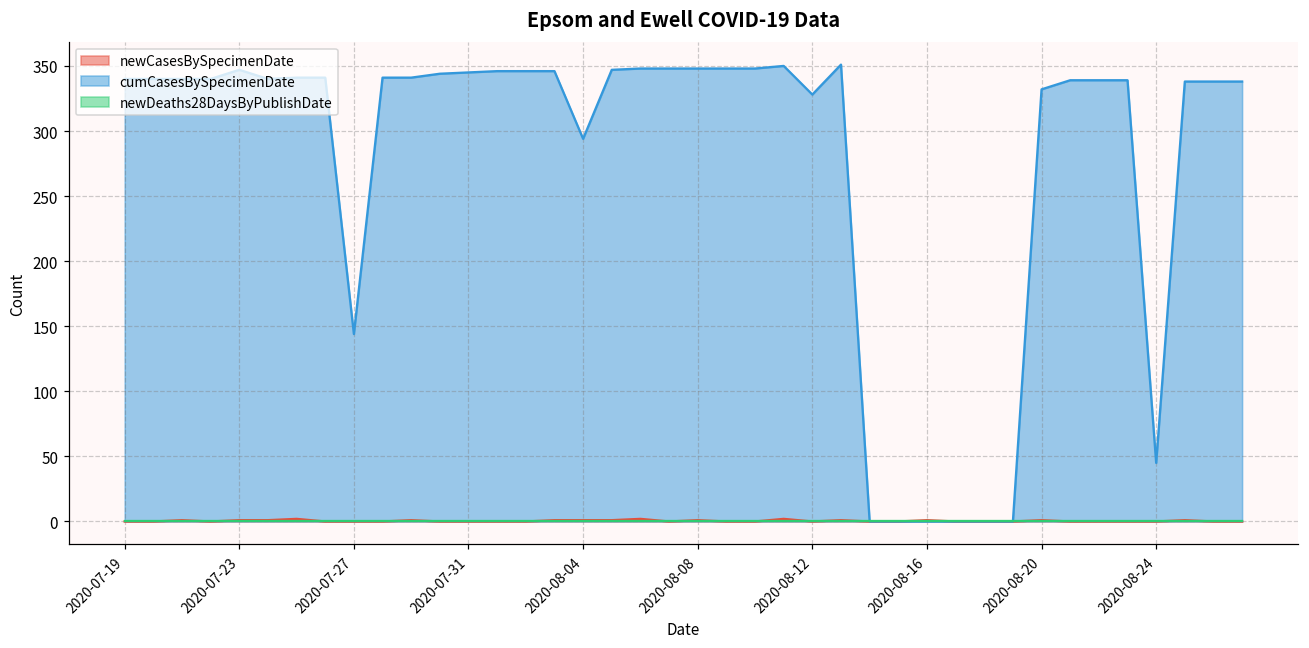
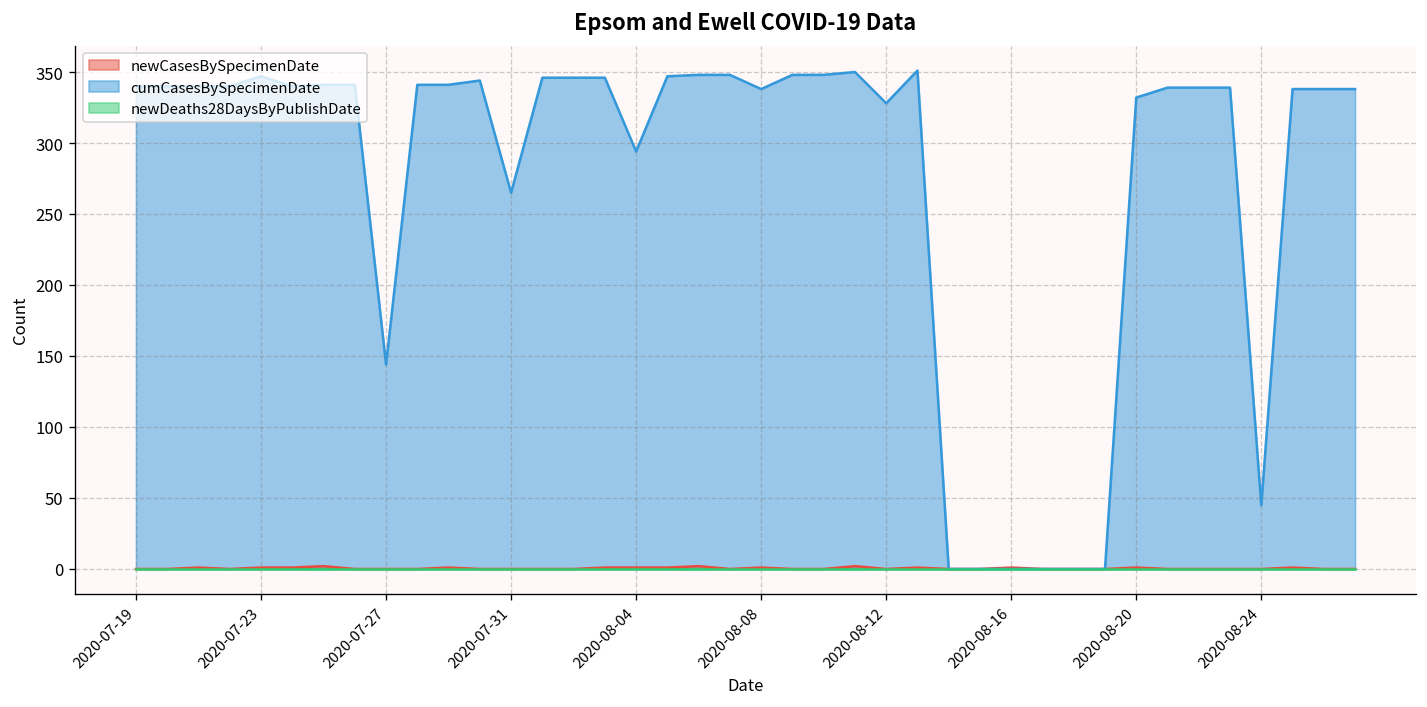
cumCasesBySpecimenDate, 2020-07-31: 345 -> 265
cumCasesBySpecimenDate, 2020-08-08: 348 -> 338
